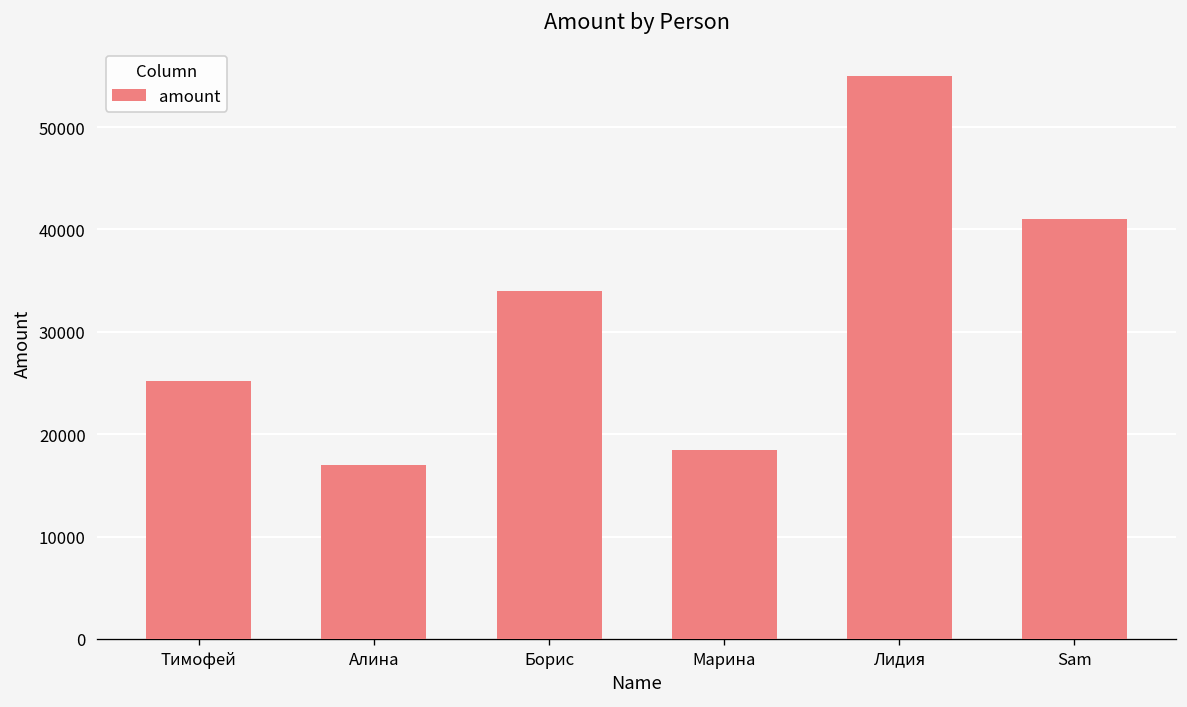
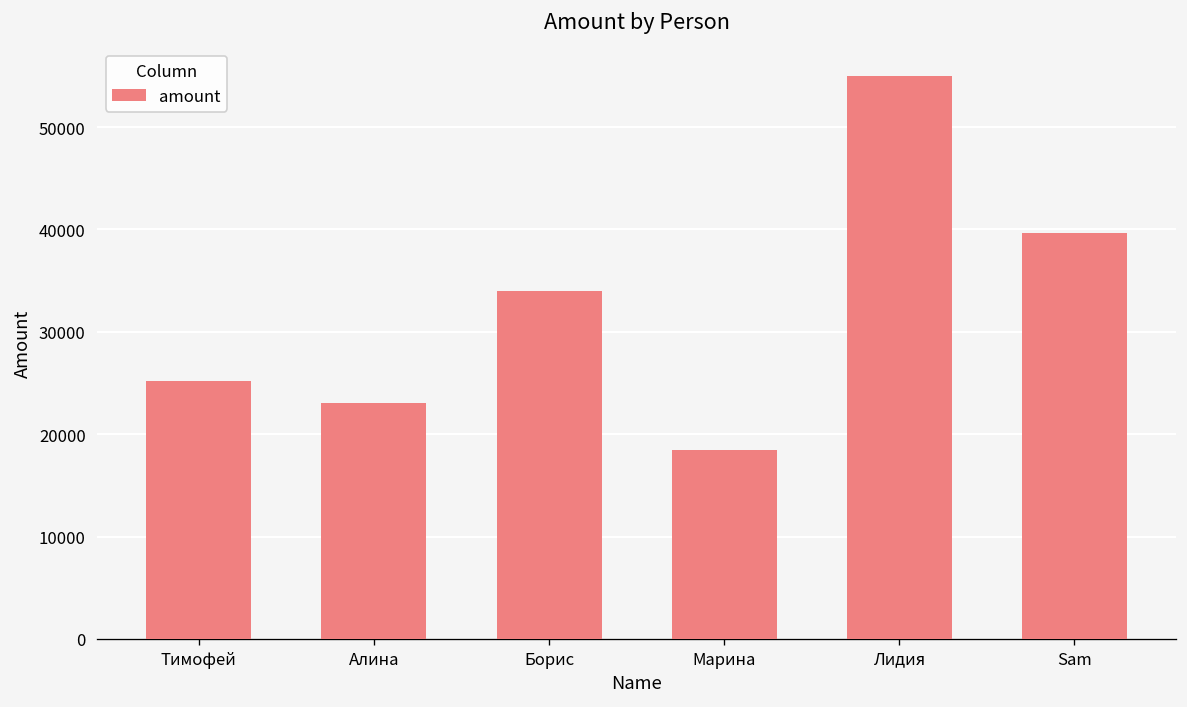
Алина: 17000 -> 23000
Sam: 41000 -> 40000
